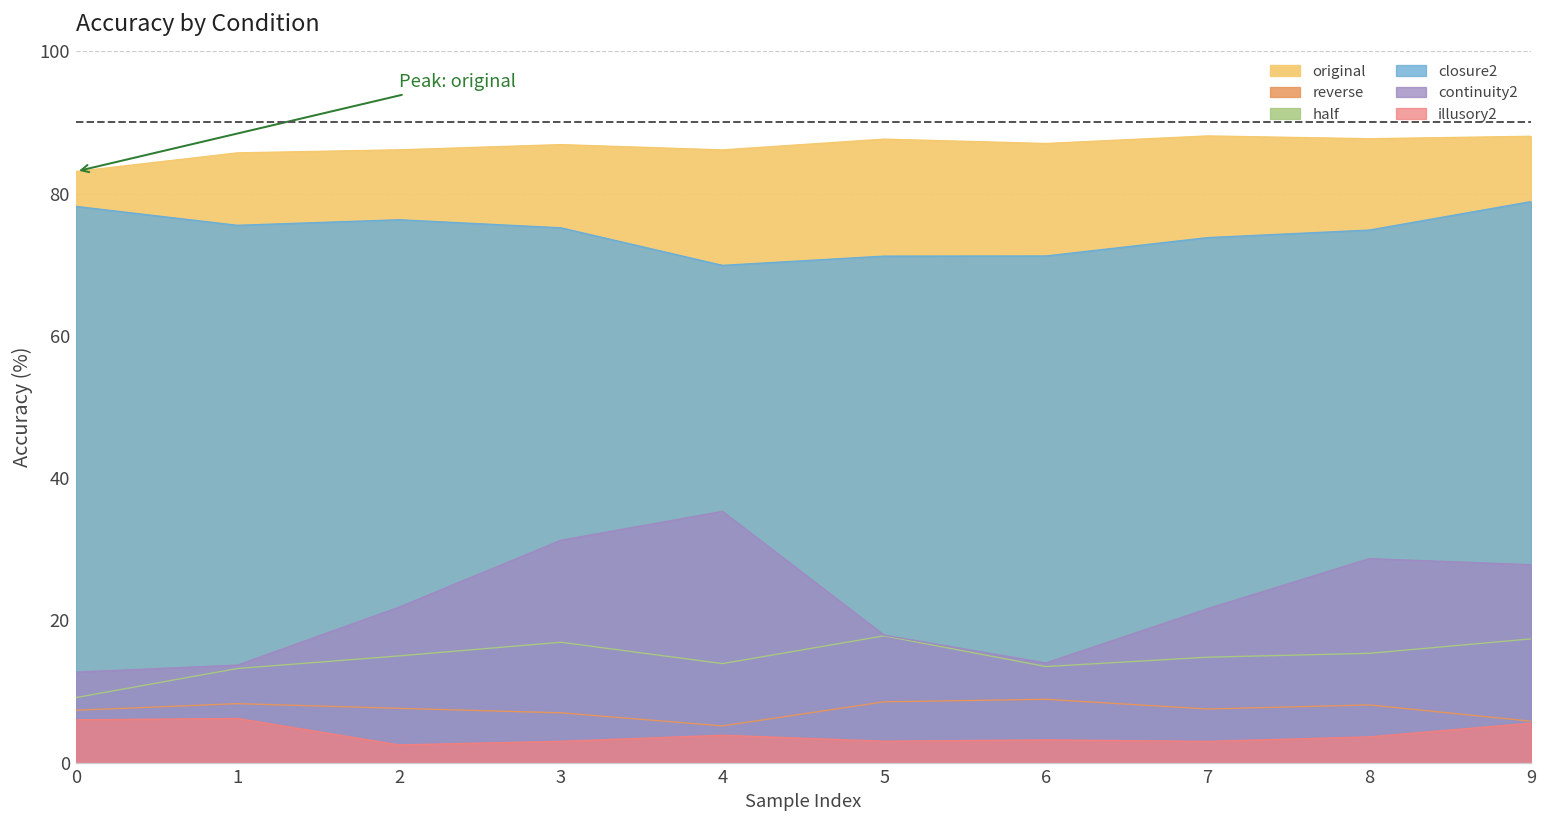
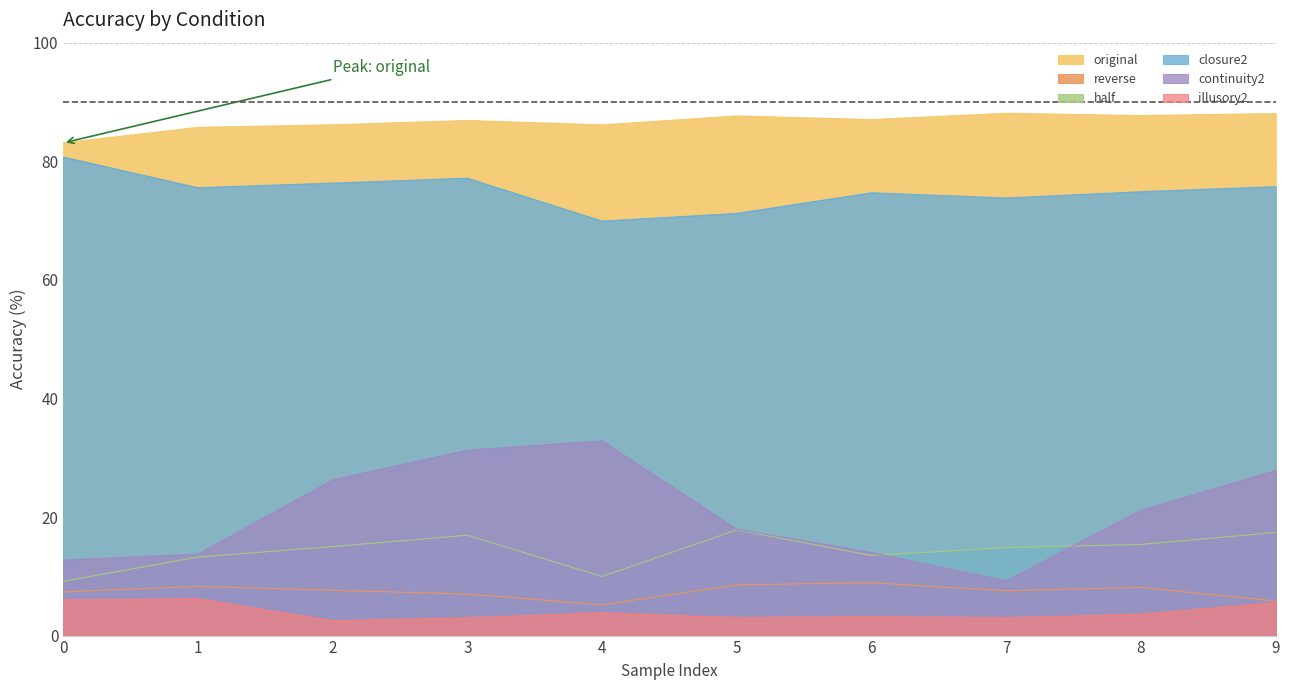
closure2, 0: 78 -> 81
continuity2, 2: 22 -> 26
closure2, 3: 75 -> 77
half, 4: 14 -> 10
continuity2, 4: 35 -> 33
closure2, 6: 71 -> 75
continuity2, 7: 22 -> 9
continuity2, 8: 29 -> 21
closure2, 9: 79 -> 76
